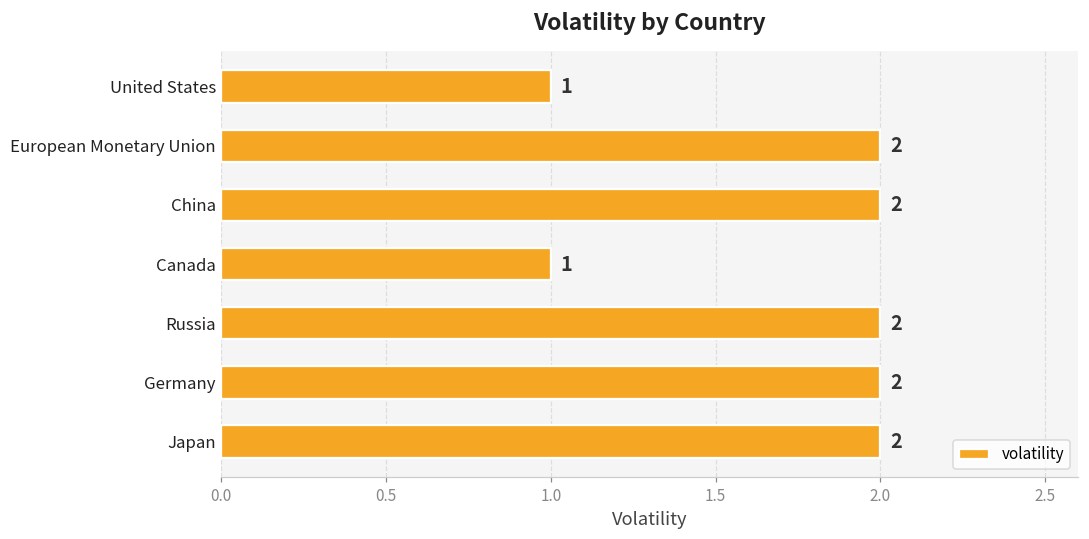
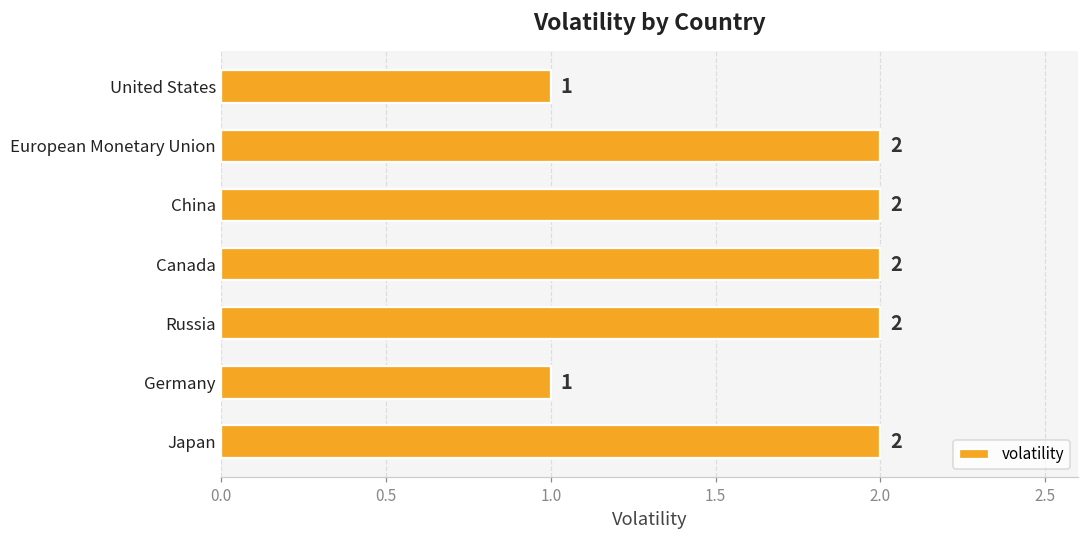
Canada: 1 -> 2
Germany: 2 -> 1
